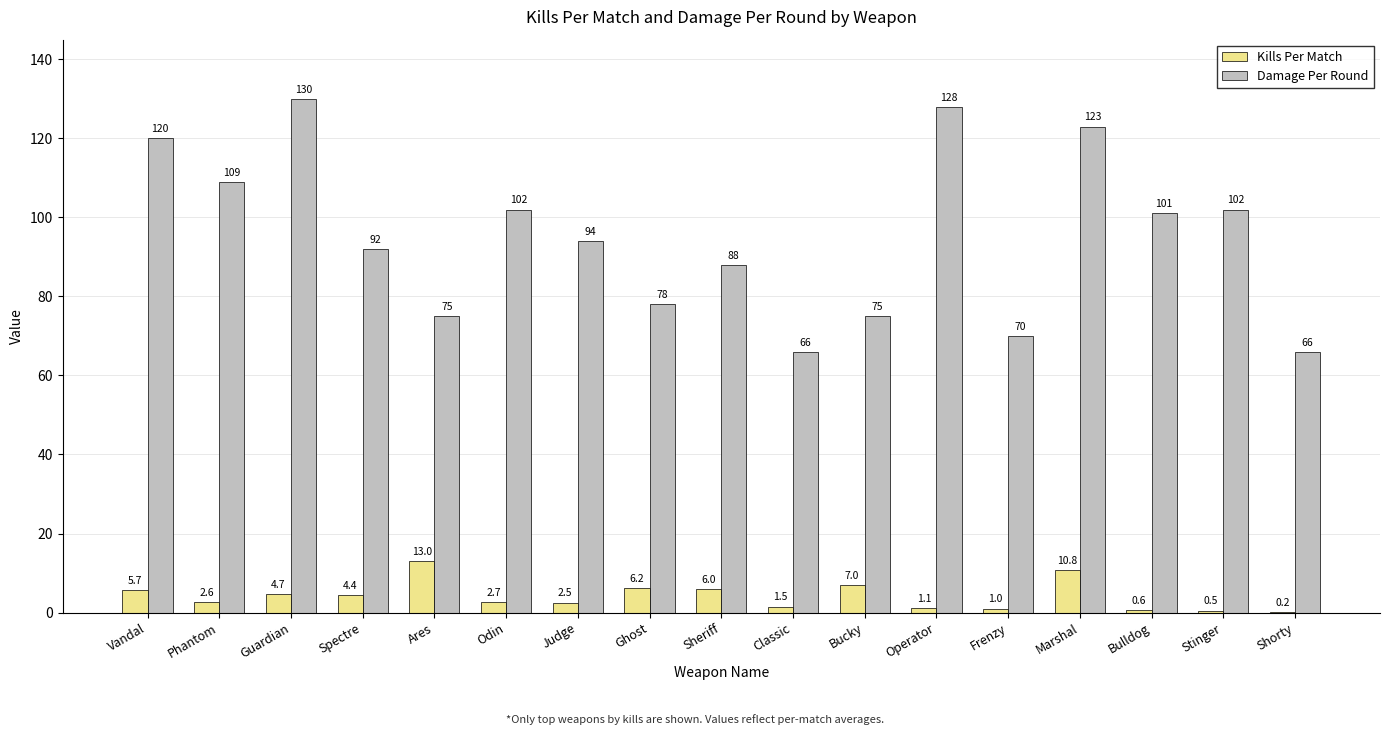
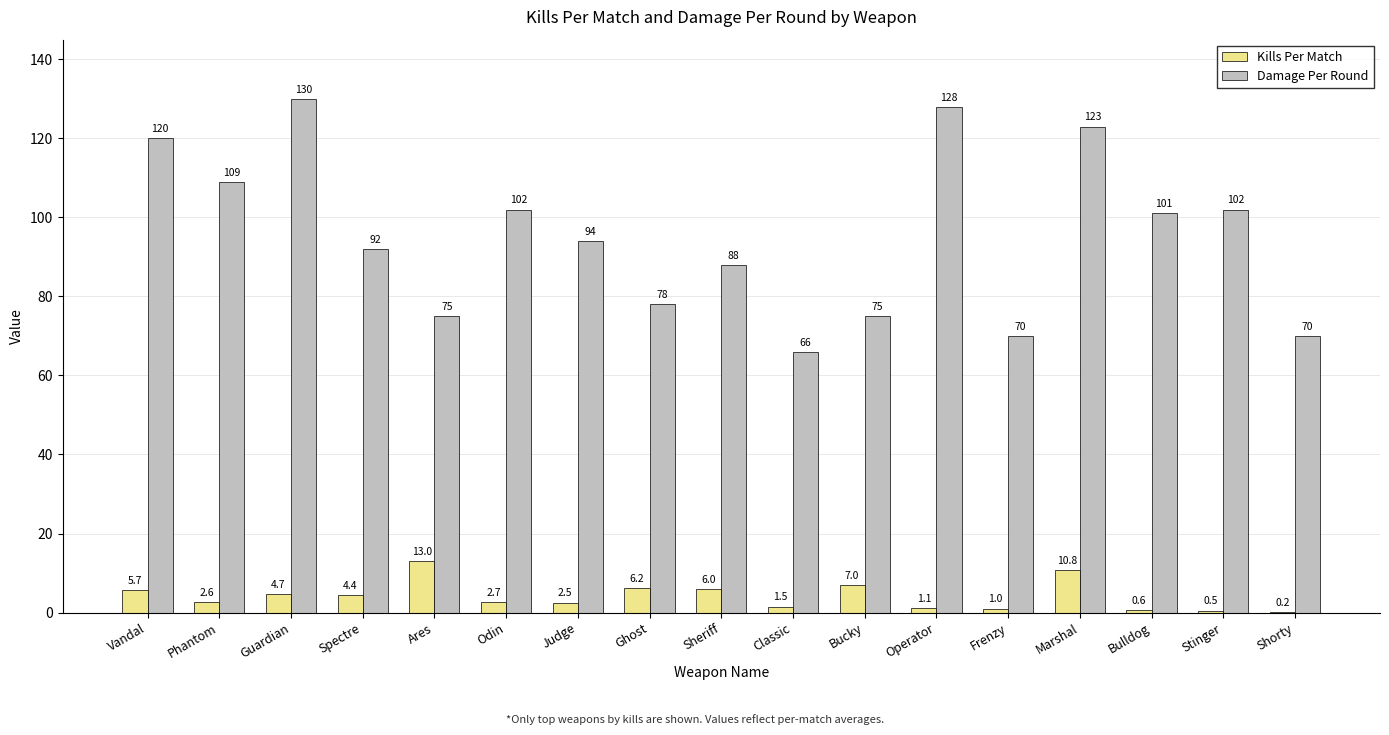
Damage Per Round, Shorty: 66 -> 70
